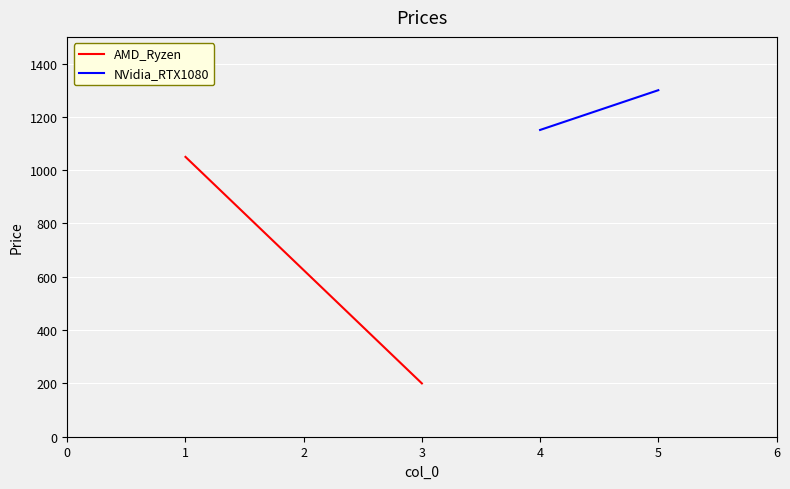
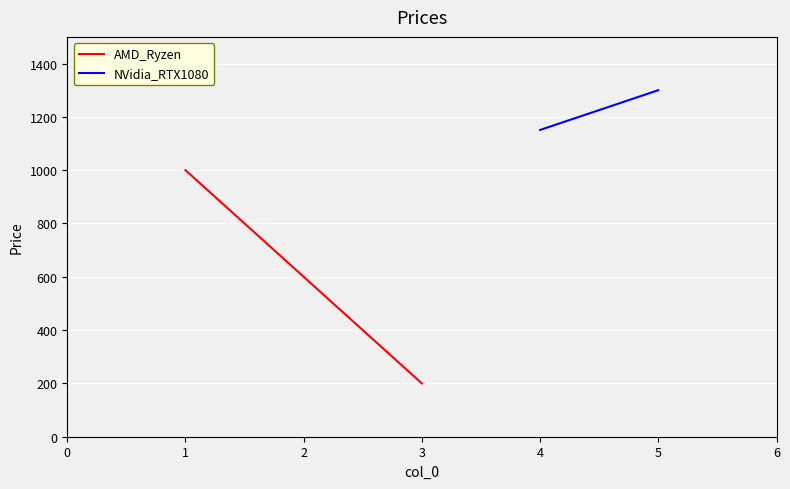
AMD_Ryzen, 1: 1050 -> 1000
